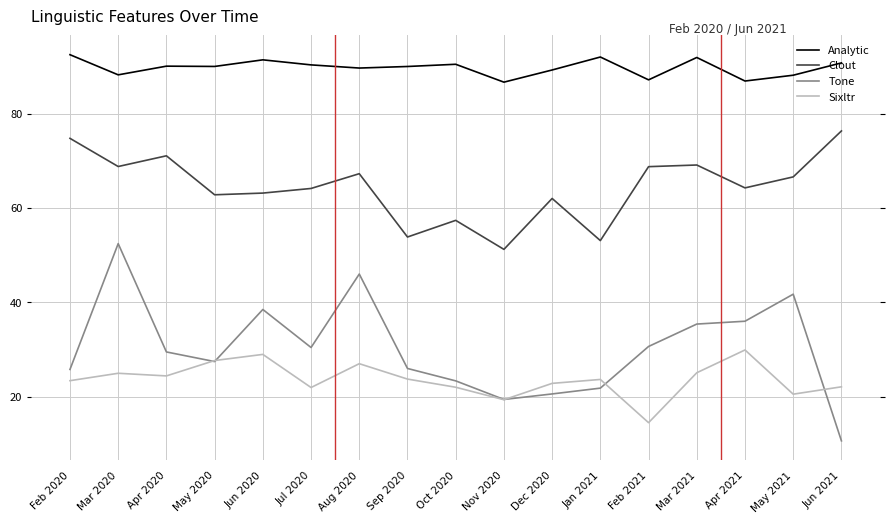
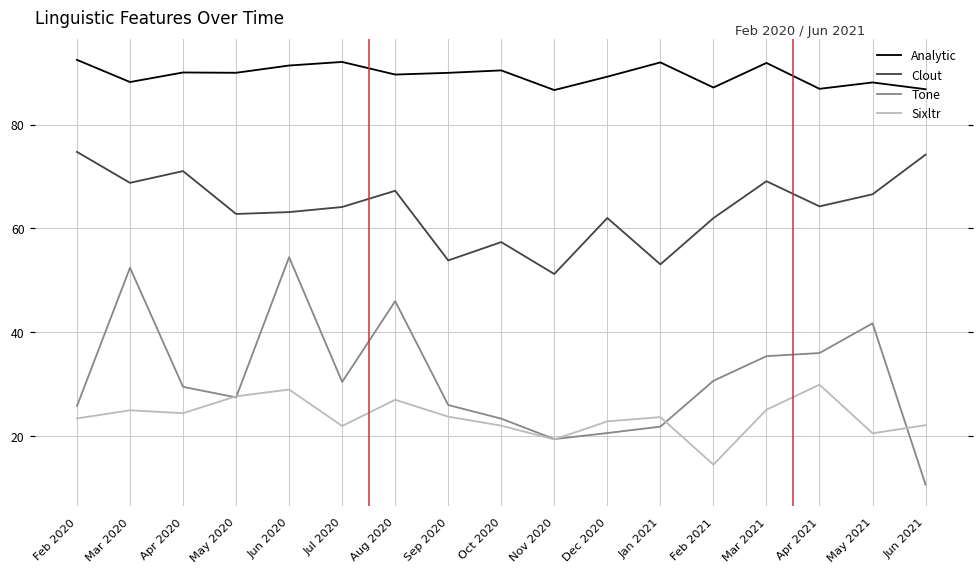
Tone, Jun 2020: 38 -> 54
Analytic, Jul 2020: 90 -> 92
Clout, Feb 2021: 69 -> 62
Analytic, Jun 2021: 91 -> 87
Clout, Jun 2021: 76 -> 74
